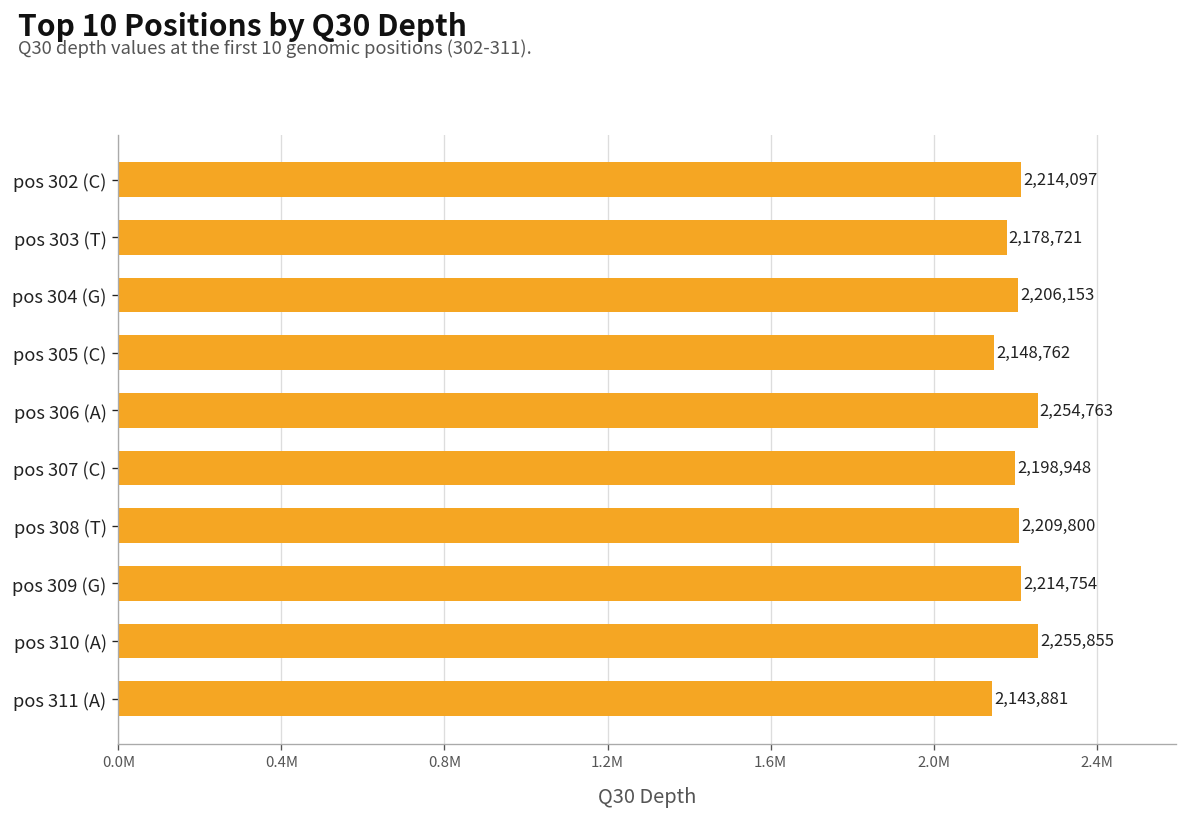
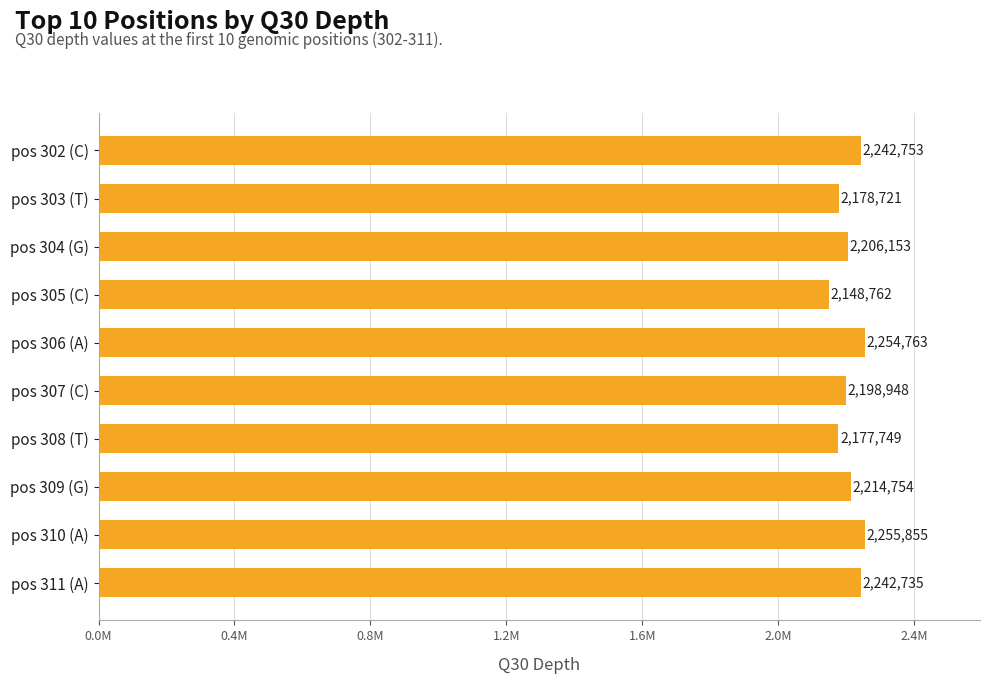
pos 302 (C): 2,214,097 -> 2,242,753
pos 308 (T): 2,209,800 -> 2,177,749
pos 311 (A): 2,143,881 -> 2,242,735
